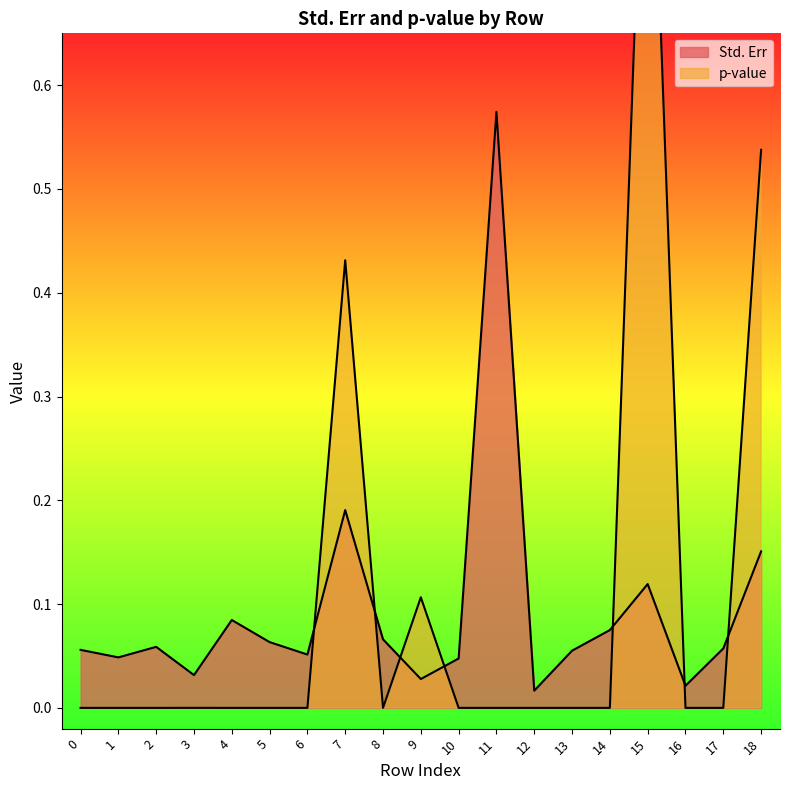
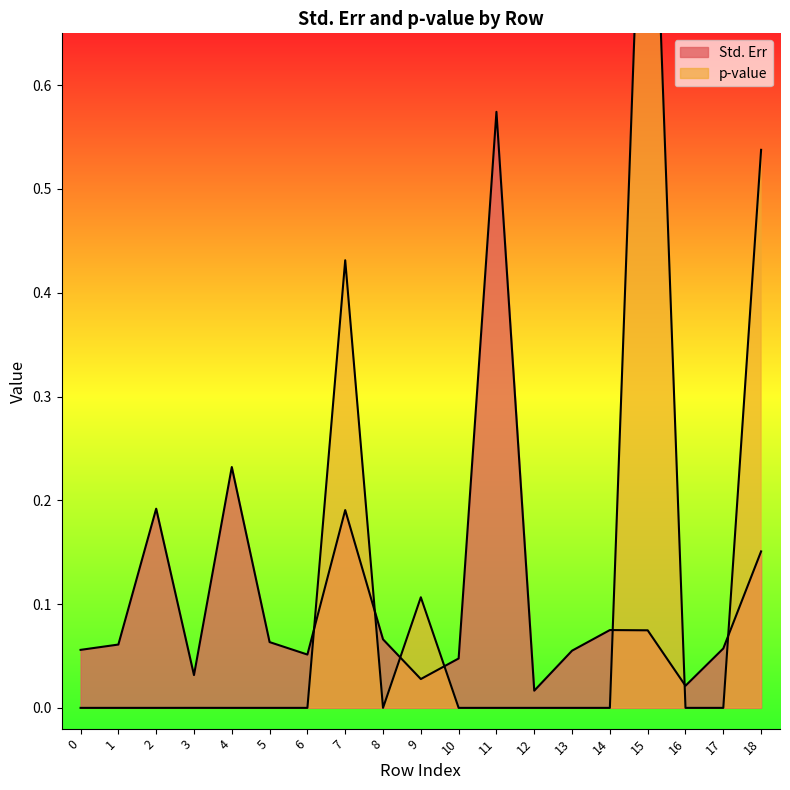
Std. Err, 1: 0.049 -> 0.061
Std. Err, 2: 0.059 -> 0.192
Std. Err, 4: 0.085 -> 0.232
Std. Err, 15: 0.119 -> 0.075
